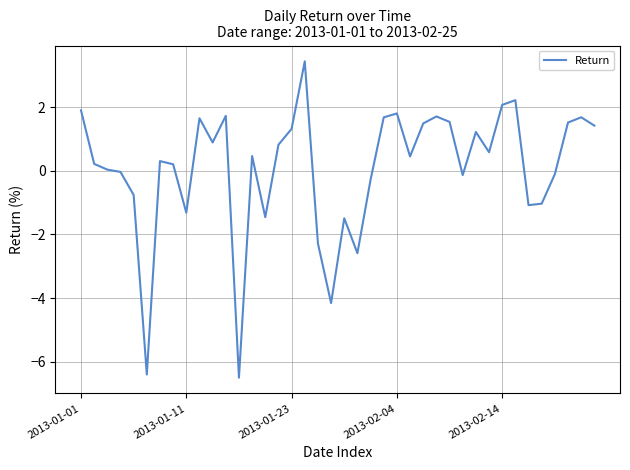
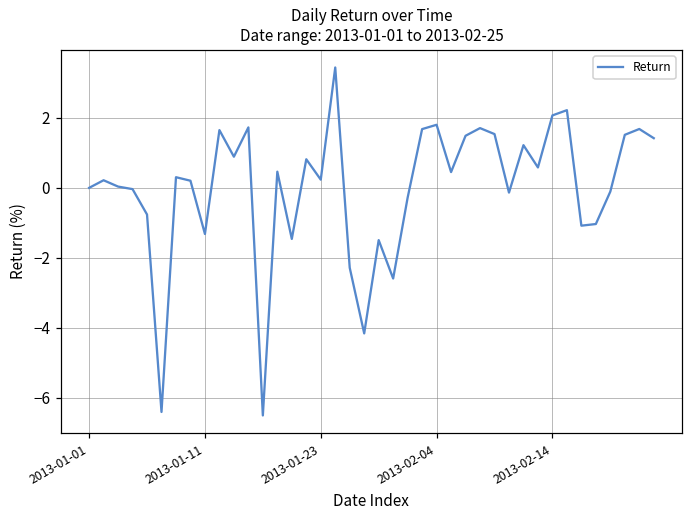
2013-01-01: 1.9 -> 0.0
2013-01-23: 1.3 -> 0.2
